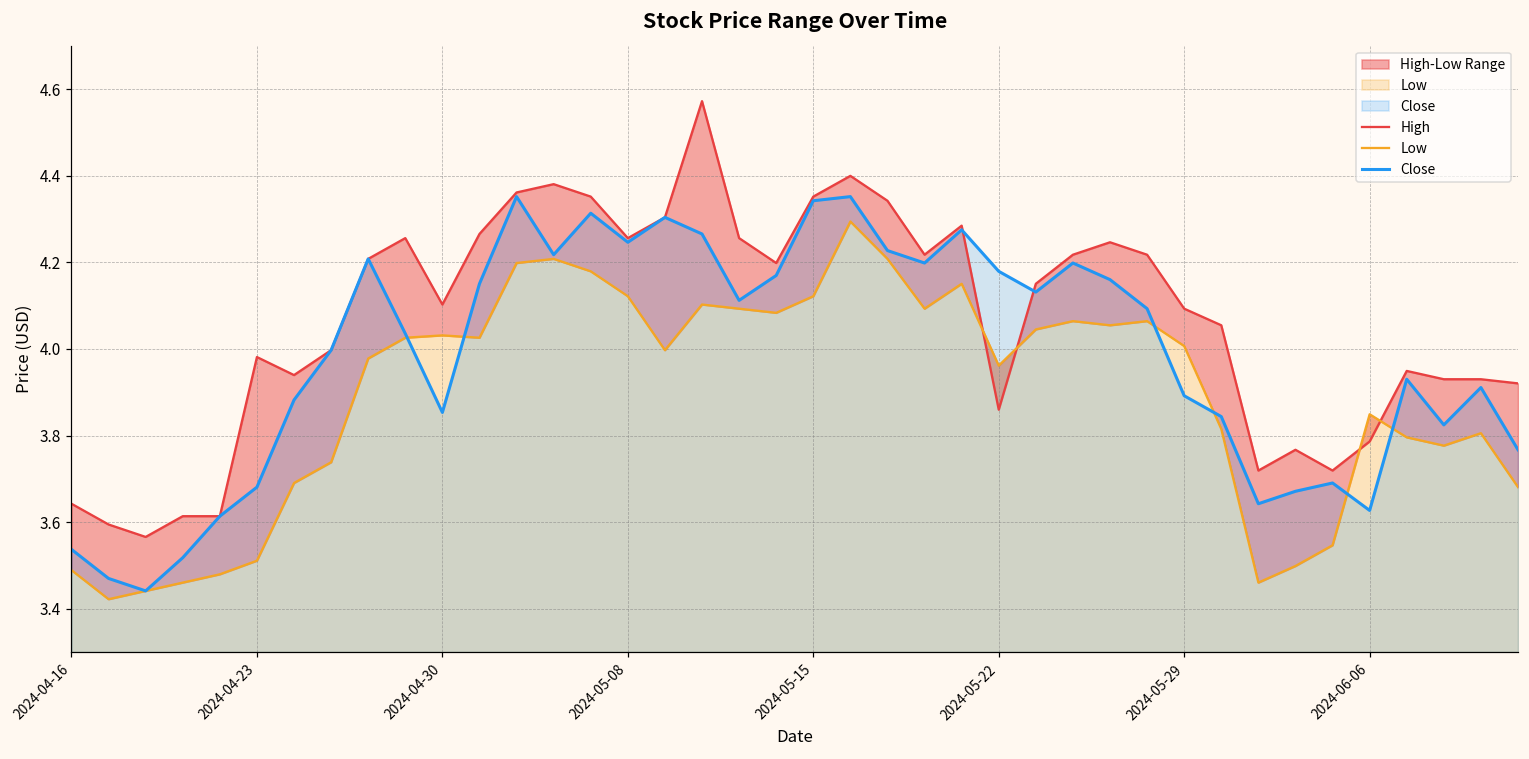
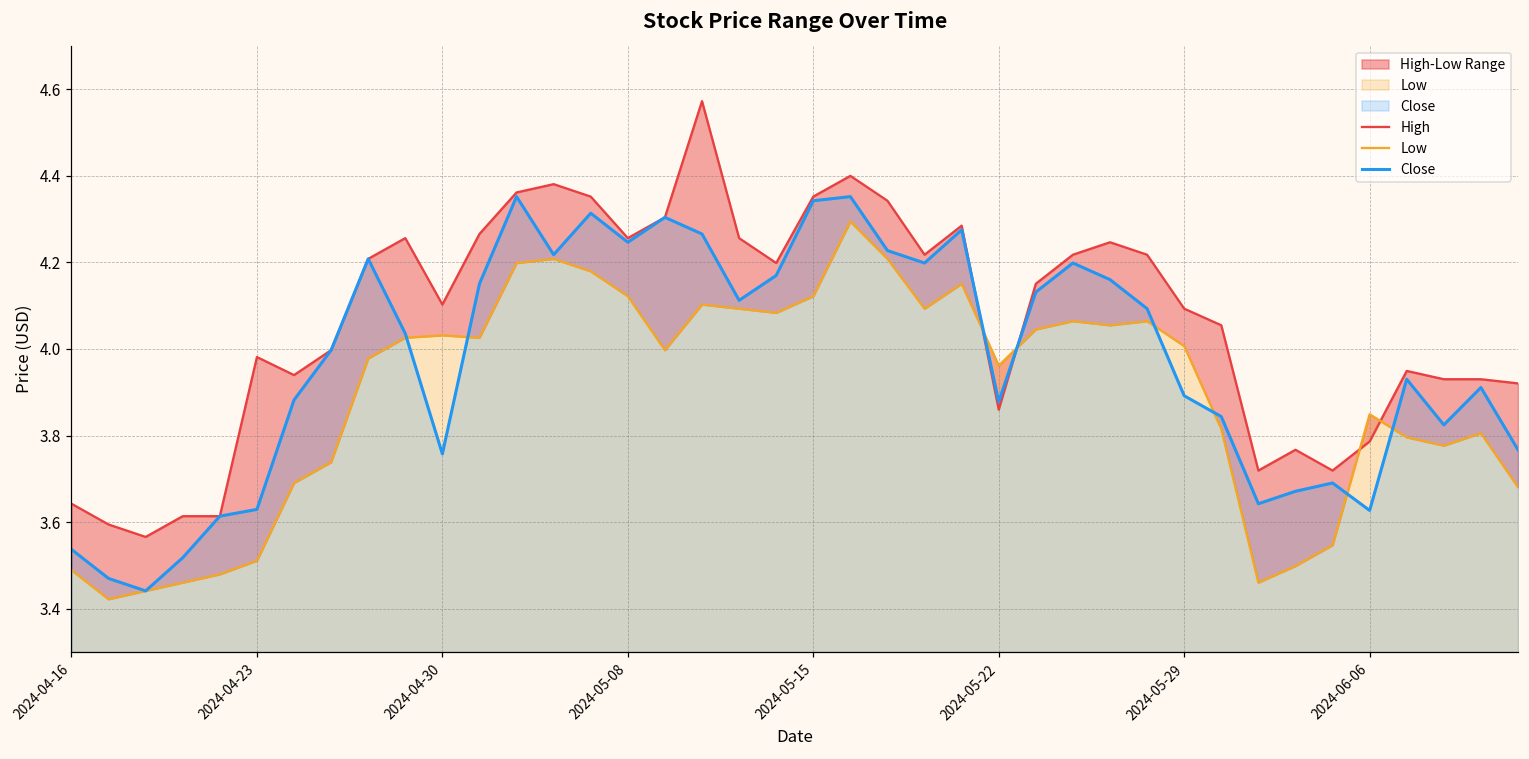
Close, 2024-04-23: 3.68 -> 3.63
Close, 2024-04-30: 3.85 -> 3.76
Close, 2024-05-22: 4.18 -> 3.88
